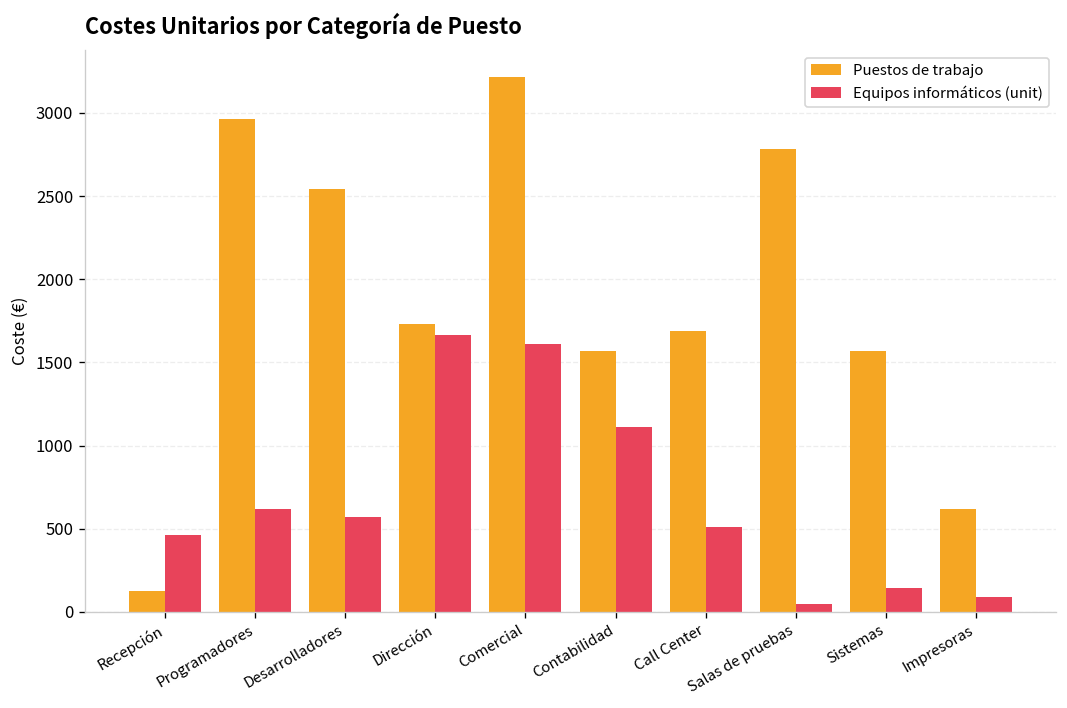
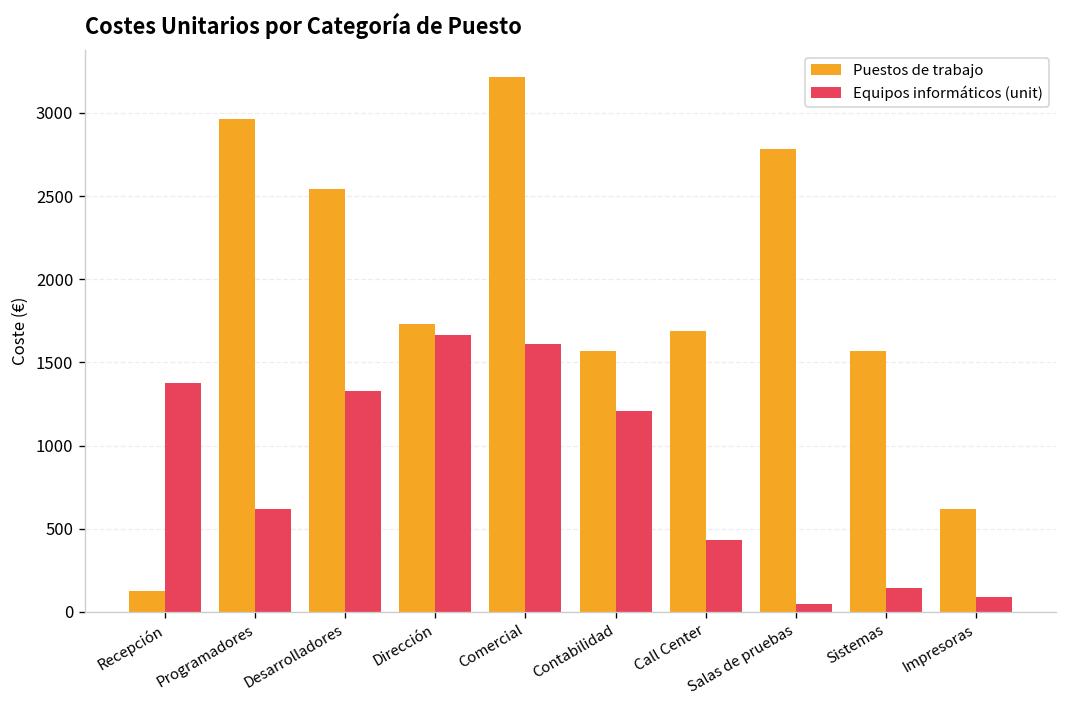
Equipos informáticos (unit), Recepción: 460 -> 1380
Equipos informáticos (unit), Desarrolladores: 570 -> 1330
Equipos informáticos (unit), Contabilidad: 1110 -> 1210
Equipos informáticos (unit), Call Center: 510 -> 430
